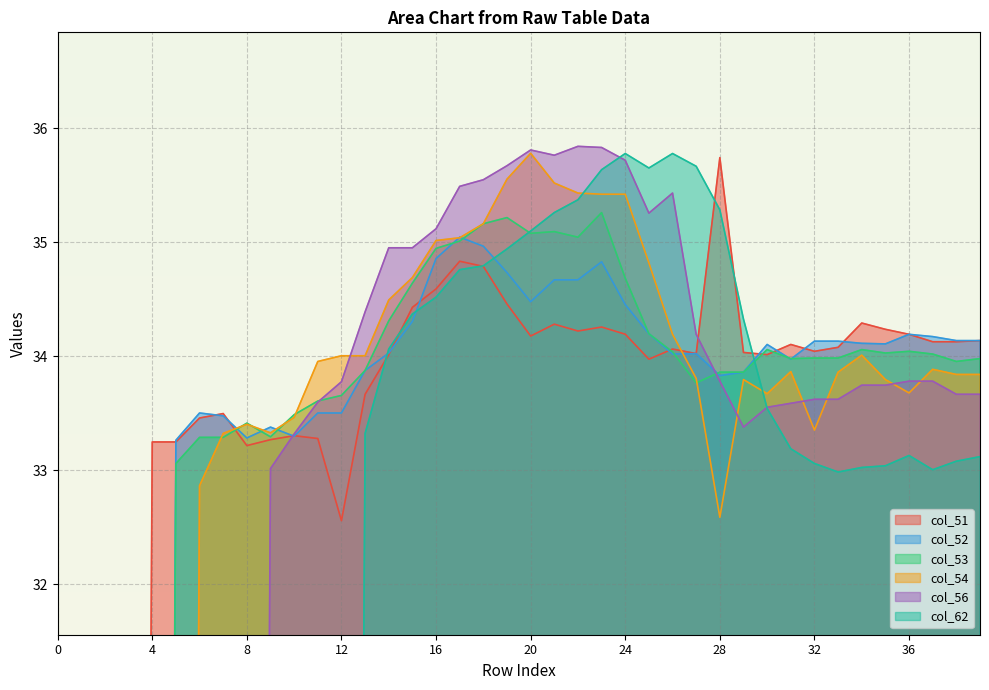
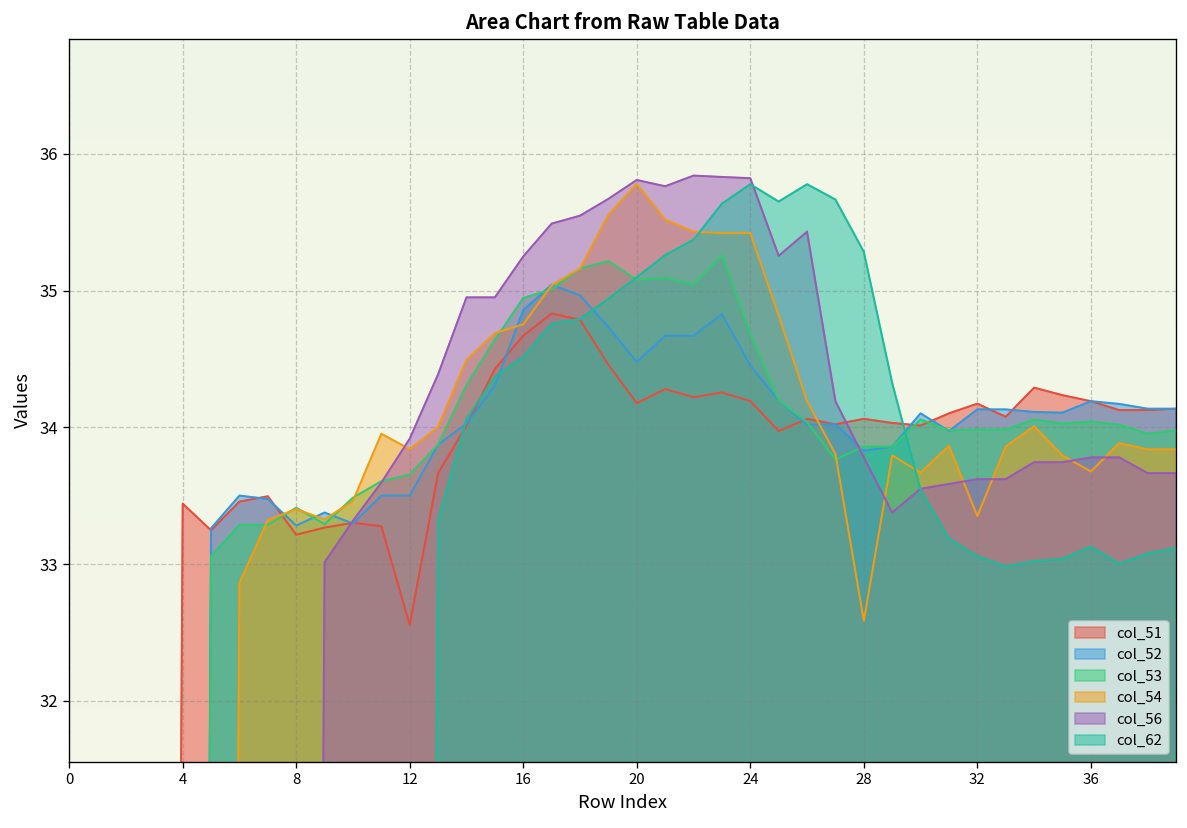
col_51, 4: 33.25 -> 33.44
col_54, 12: 34.00 -> 33.84
col_56, 12: 33.78 -> 33.92
col_51, 16: 34.59 -> 34.67
col_54, 16: 35.01 -> 34.75
col_56, 16: 35.12 -> 35.25
col_56, 24: 35.72 -> 35.82
col_51, 28: 35.74 -> 34.06
col_51, 32: 34.04 -> 34.17
